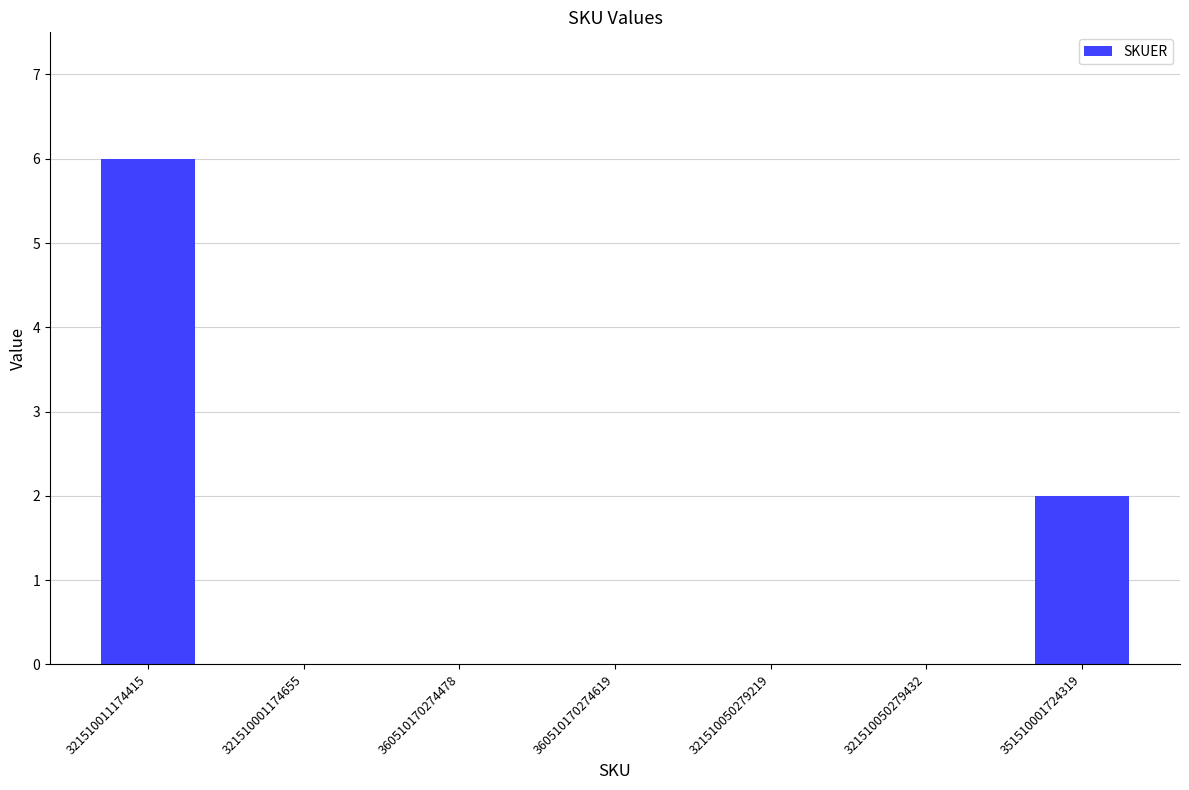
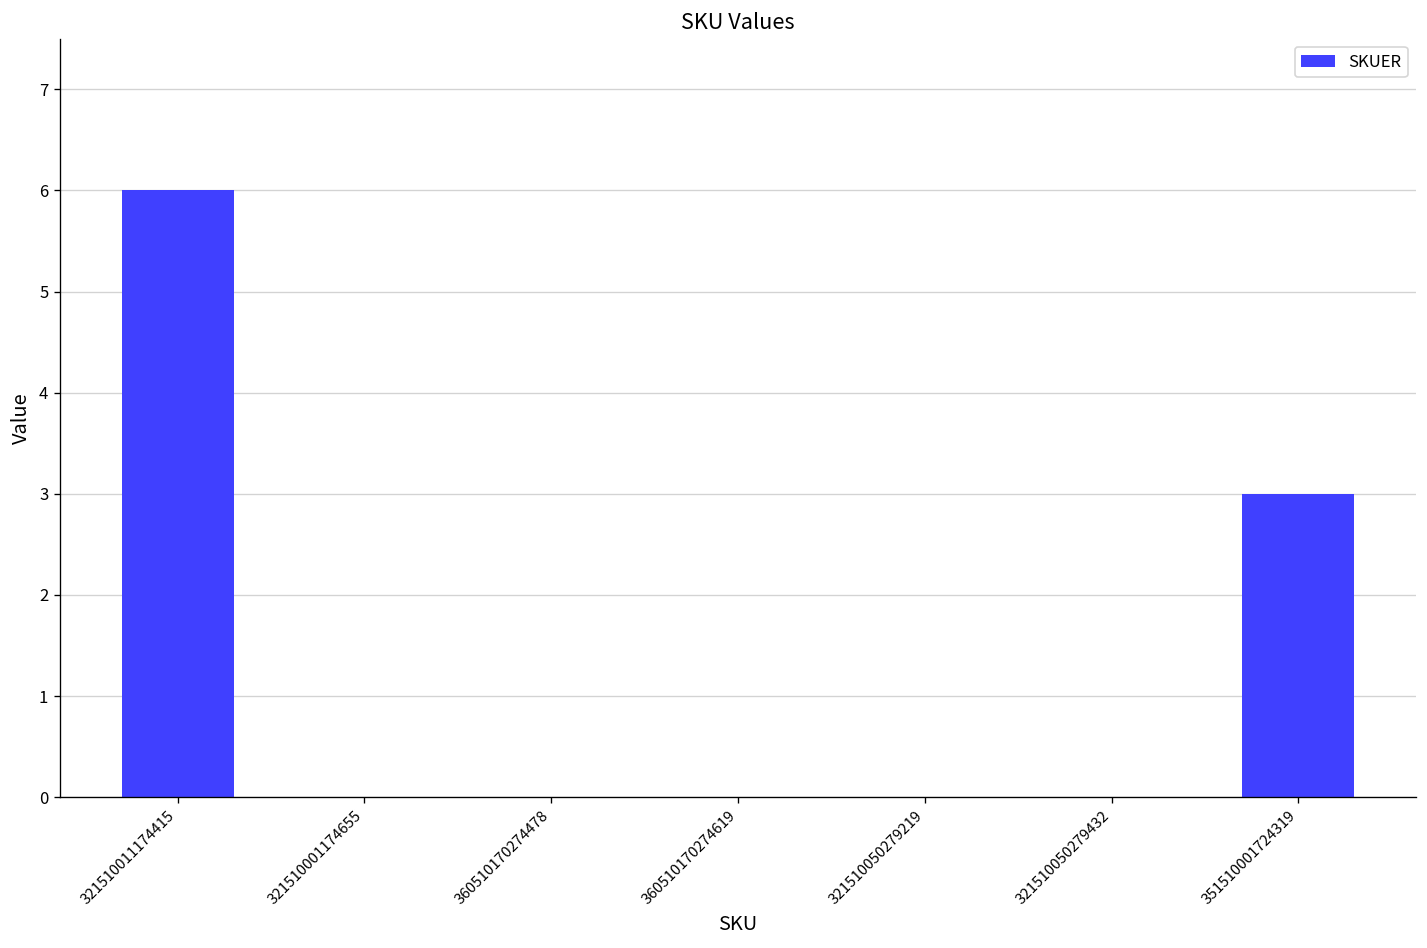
351510001724319: 2 -> 3
